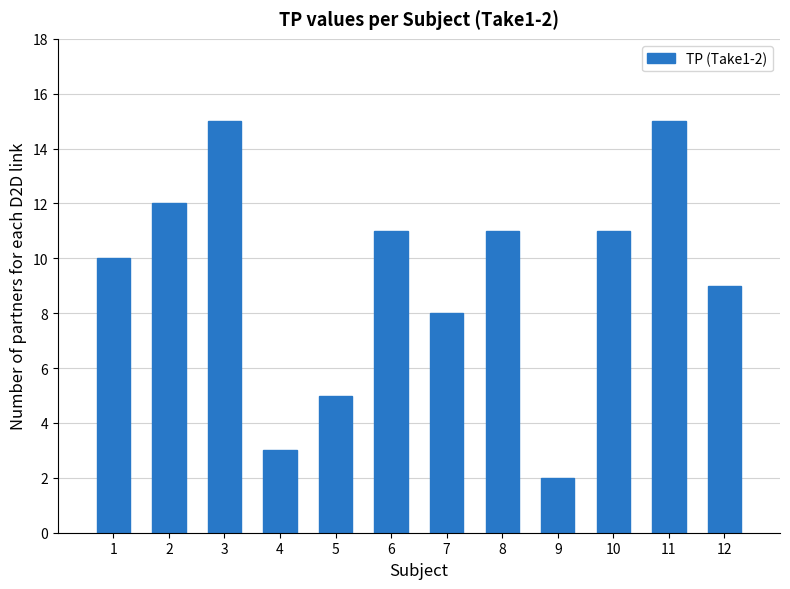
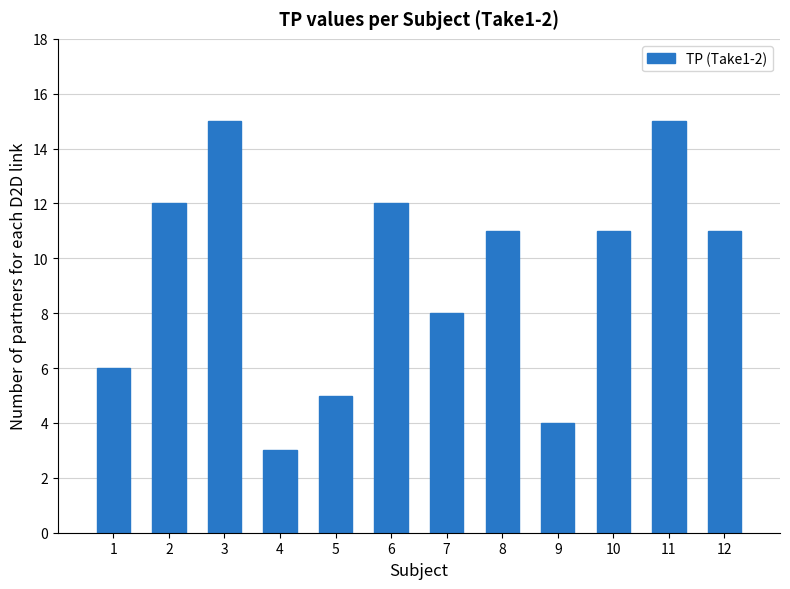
1: 10 -> 6
6: 11 -> 12
9: 2 -> 4
12: 9 -> 11
